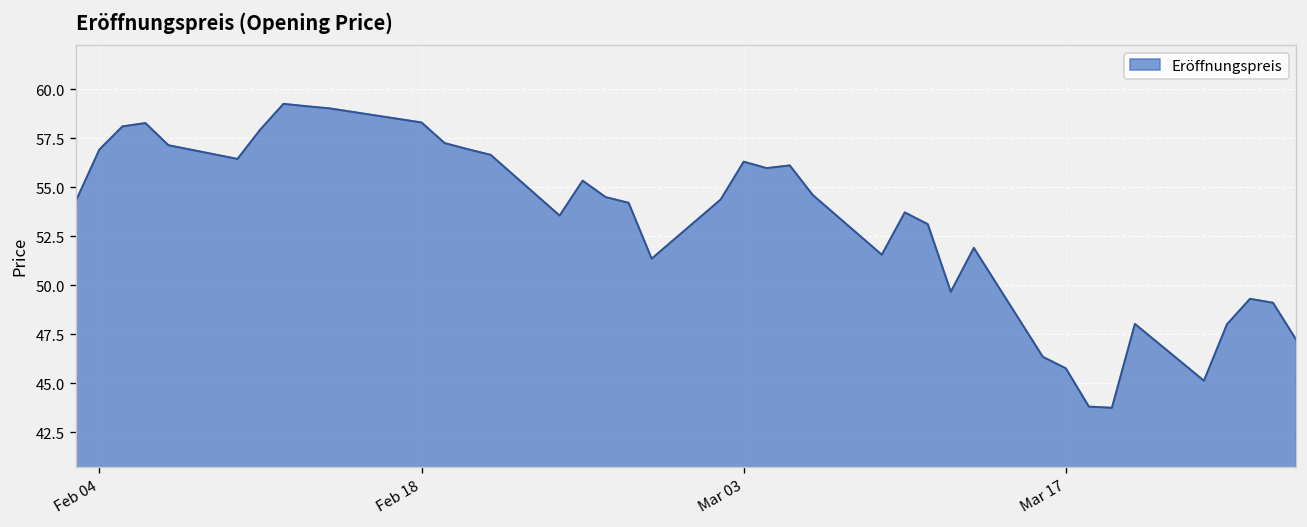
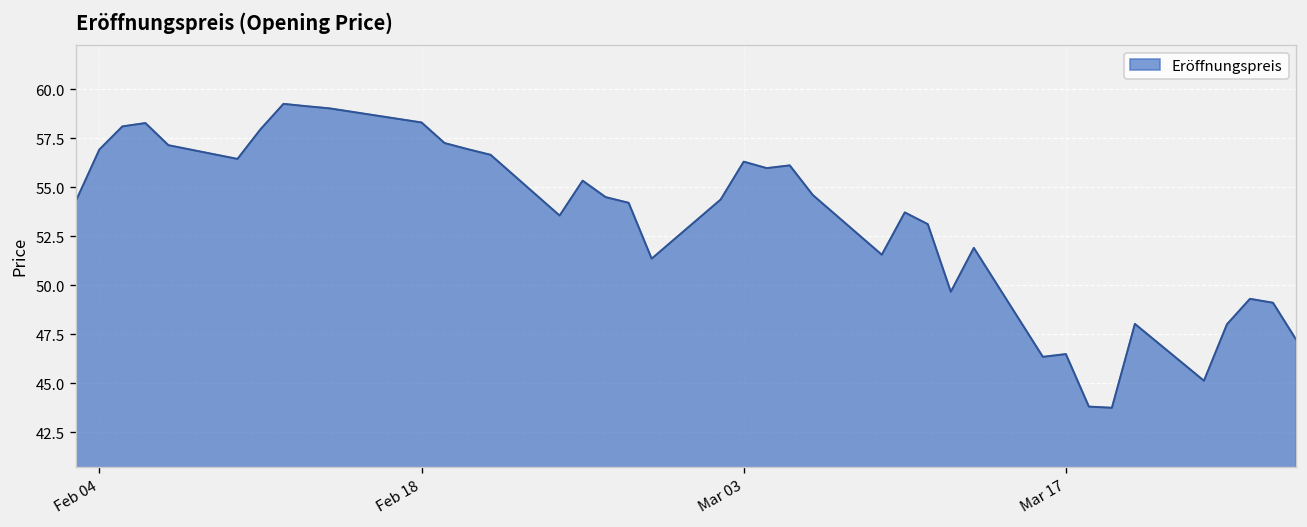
Mar 17: 45.8 -> 46.5
